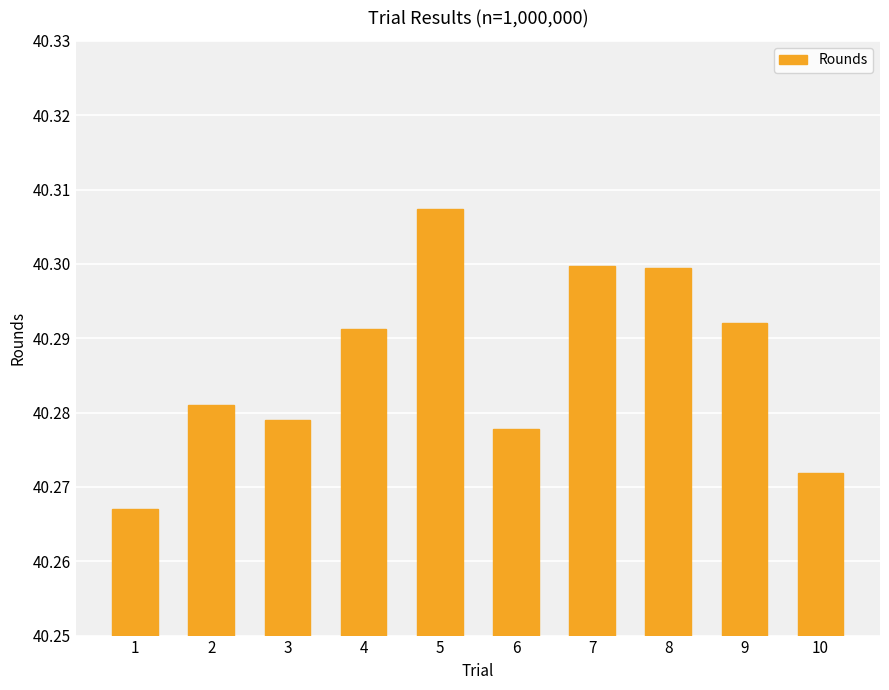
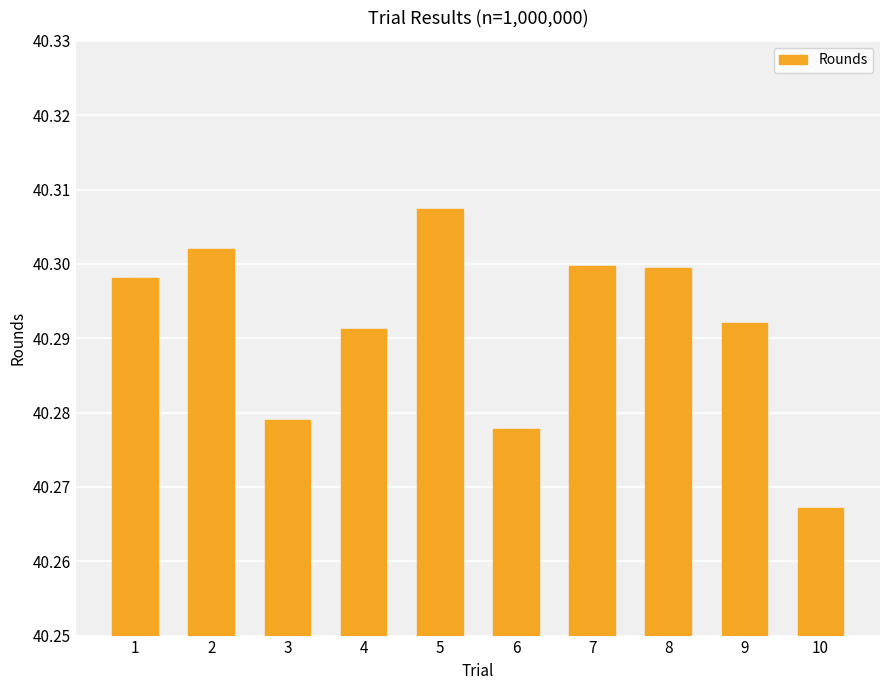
1: 40.267 -> 40.298
2: 40.281 -> 40.302
10: 40.272 -> 40.267
